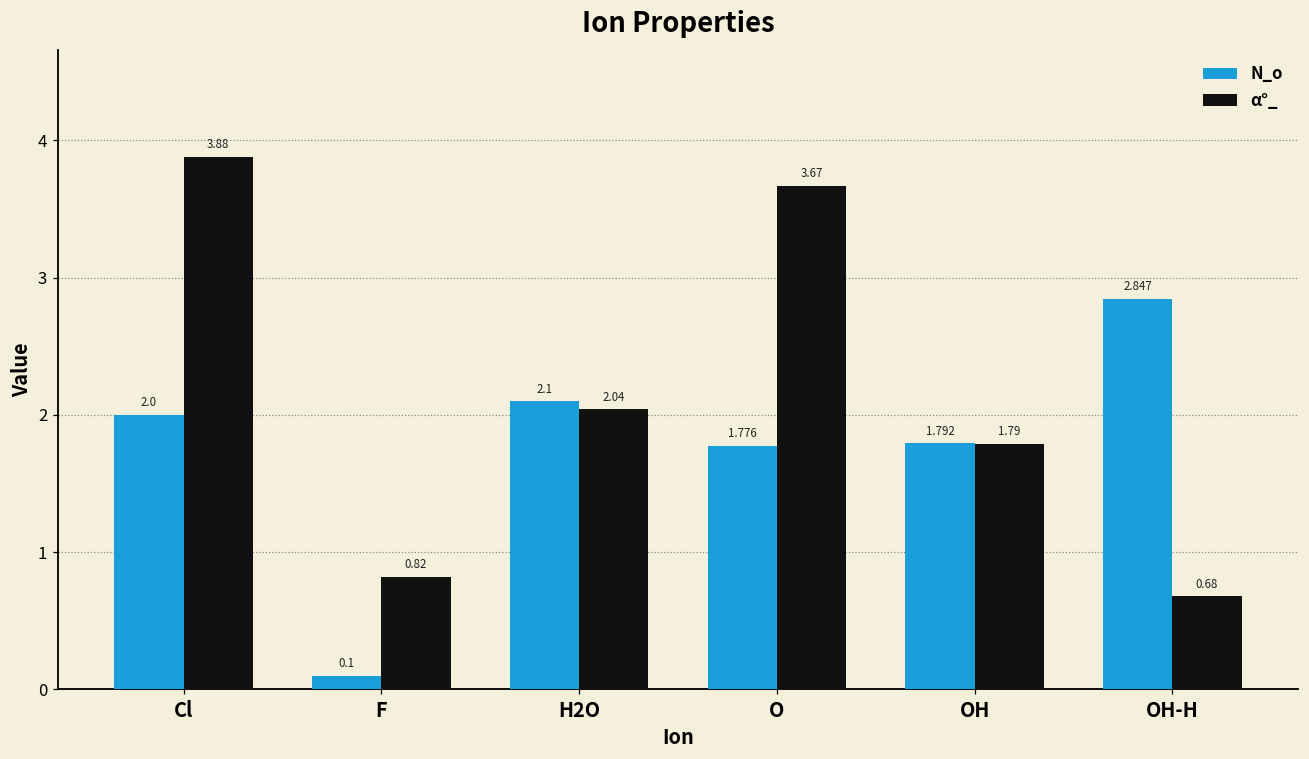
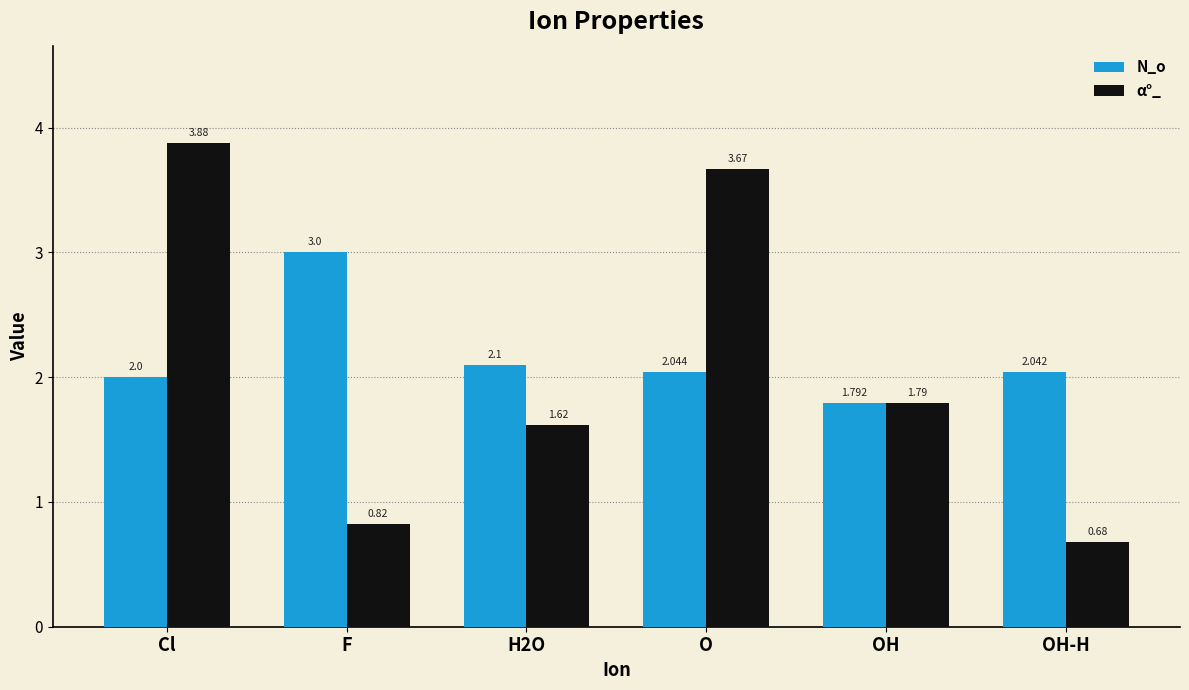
N_o, F: 0.1 -> 3.0
α°_, H2O: 2.04 -> 1.62
N_o, O: 1.776 -> 2.044
N_o, OH-H: 2.847 -> 2.042
